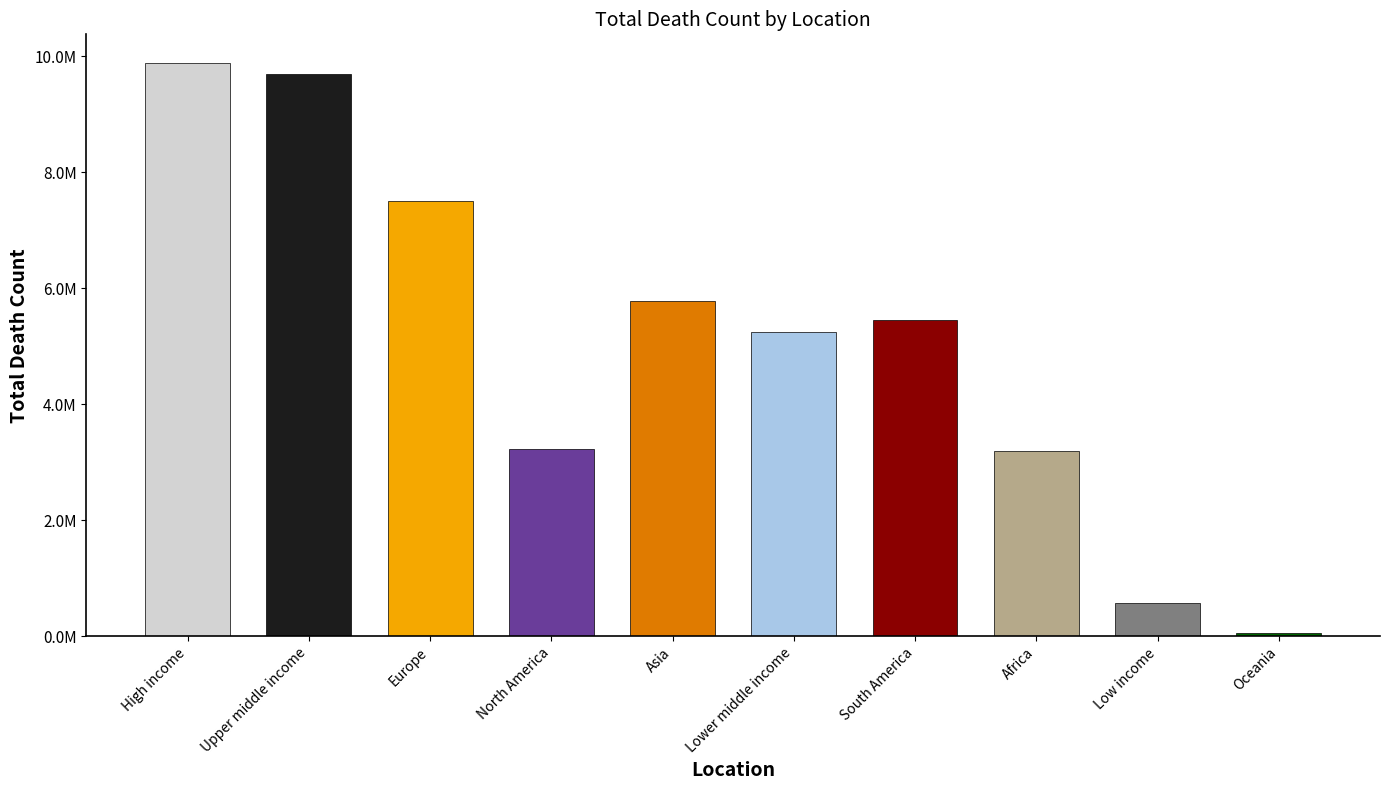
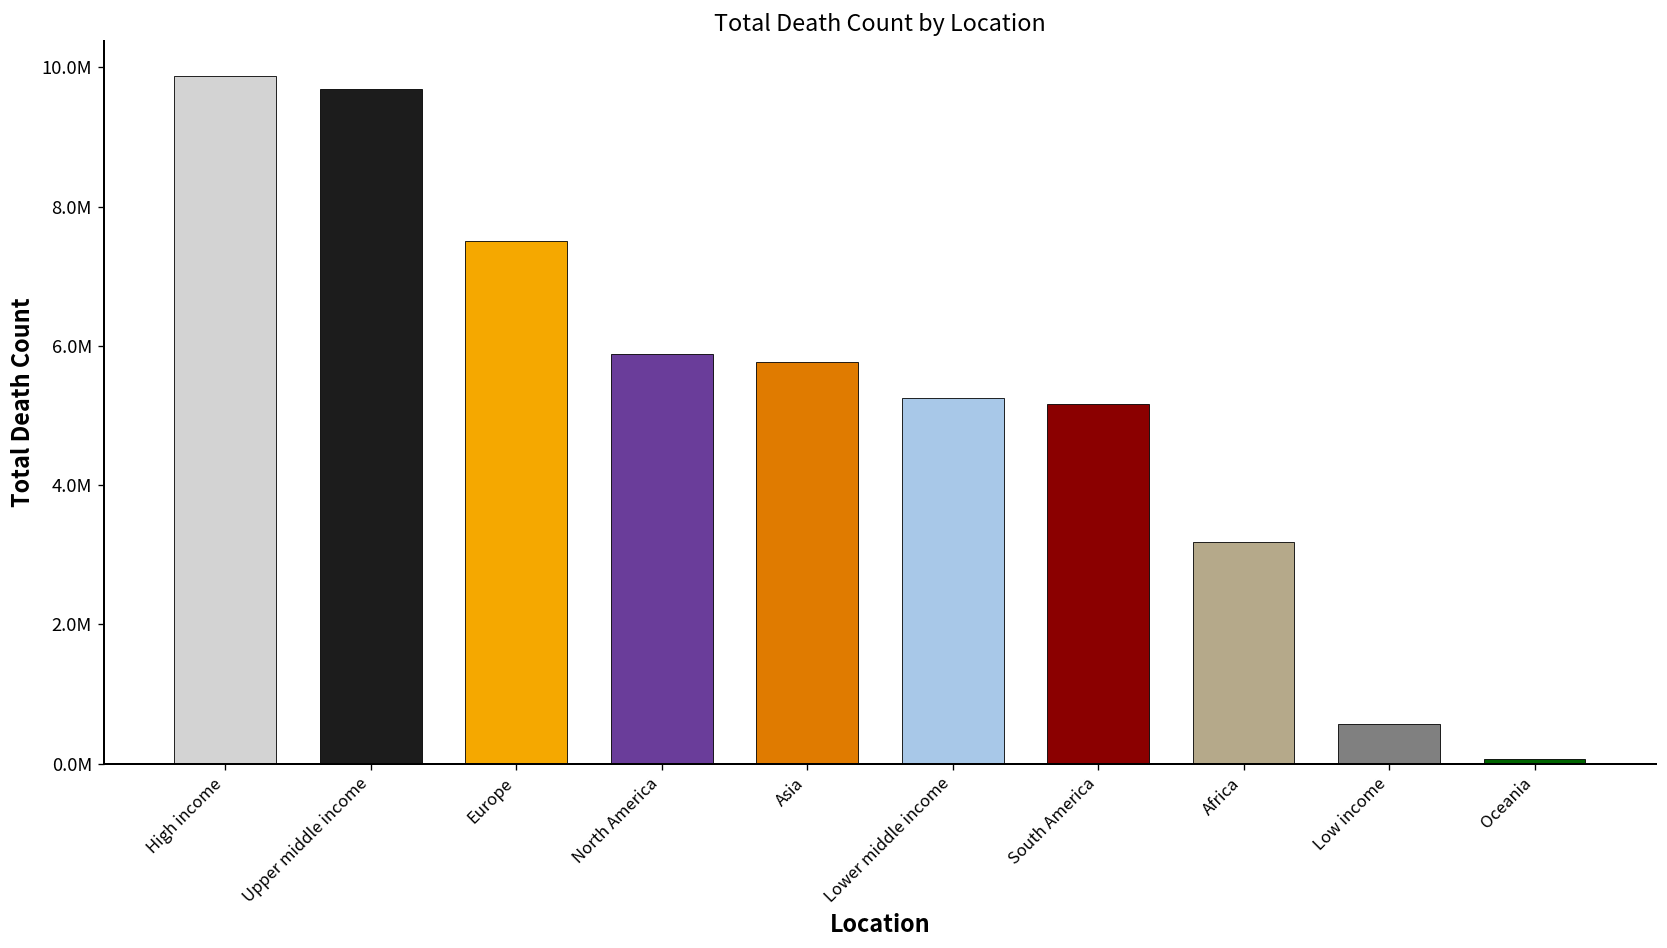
North America: 3200000 -> 5900000
South America: 5400000 -> 5200000
